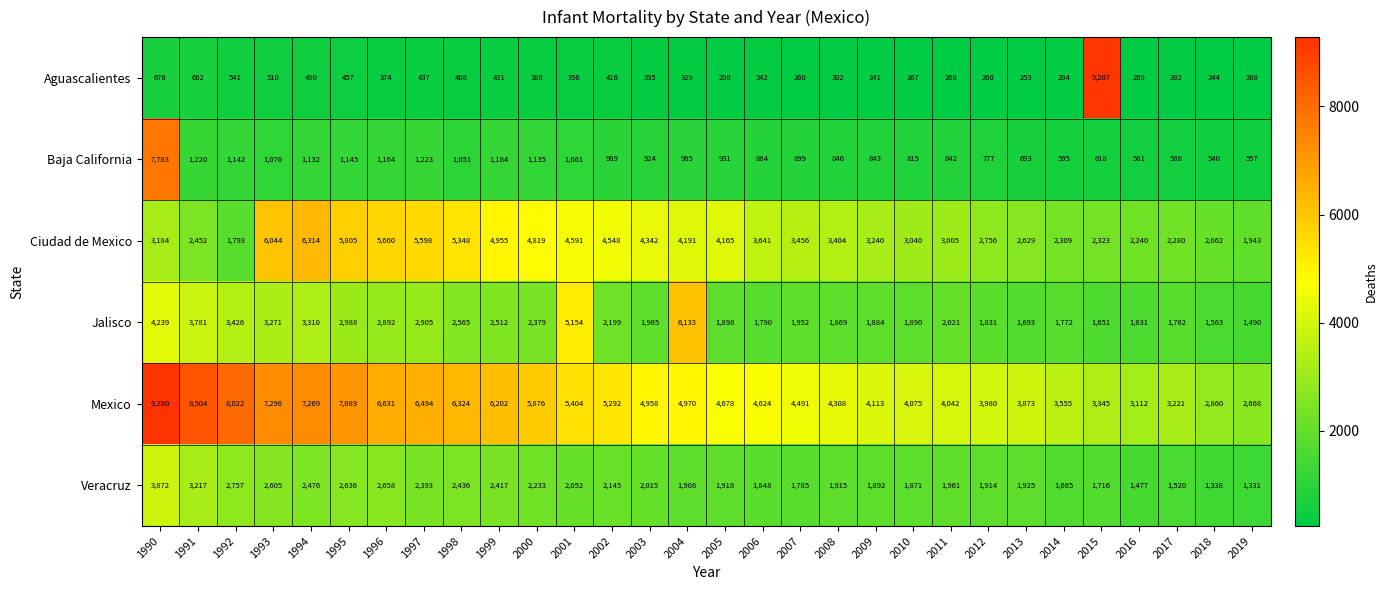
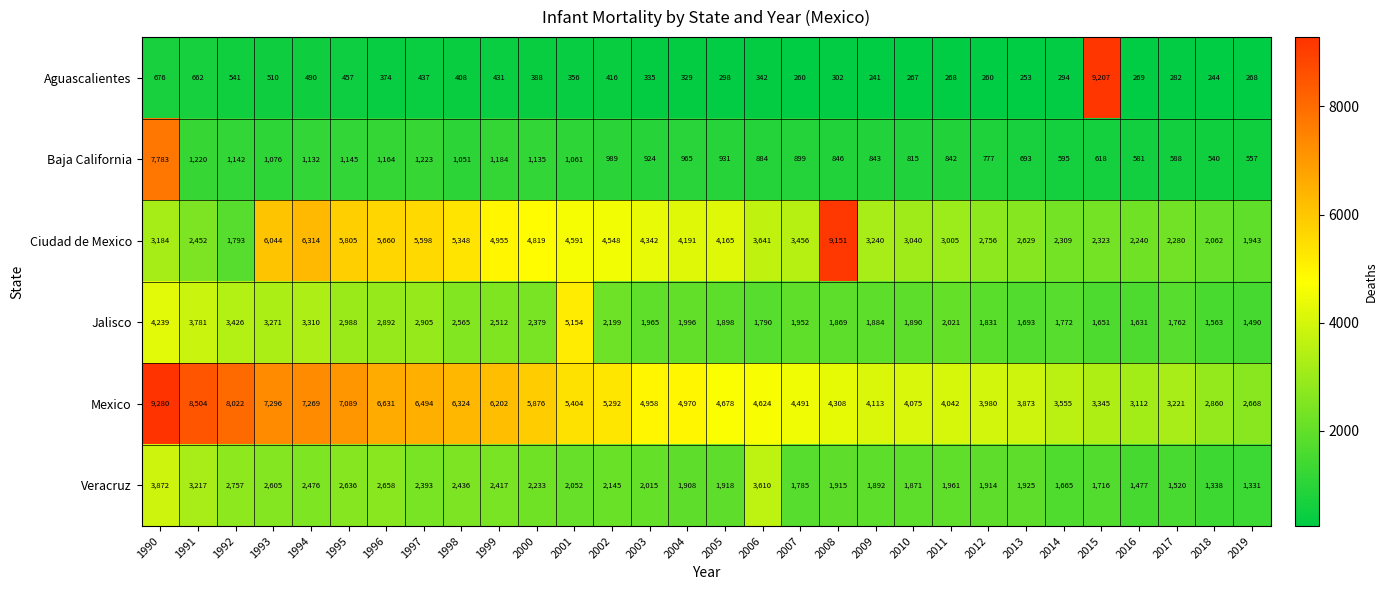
Ciudad de Mexico, 2008: 3,404 -> 9,151
Jalisco, 2004: 6,133 -> 1,996
Veracruz, 2006: 1,848 -> 3,610
